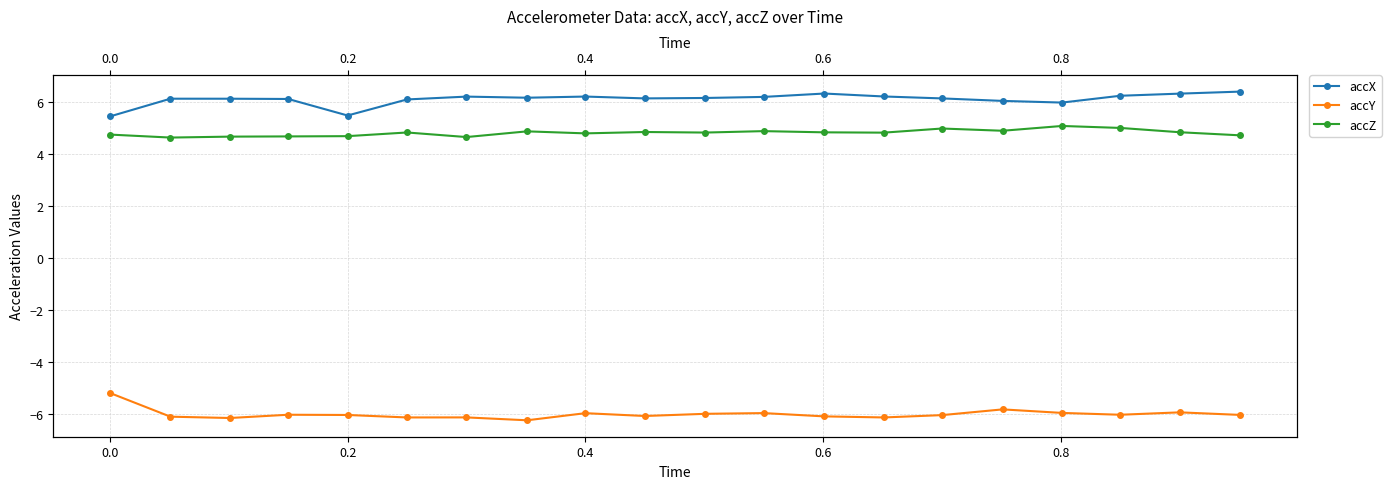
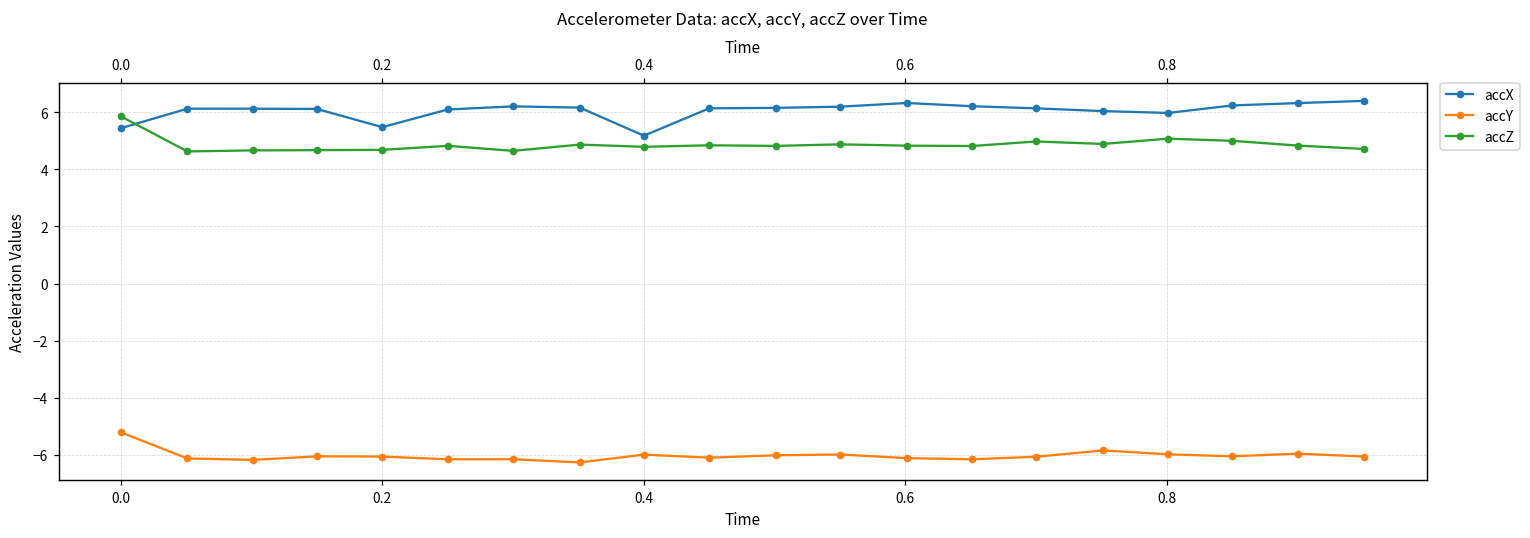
accZ, 0.0: 4.7 -> 5.9
accX, 0.4: 6.2 -> 5.2
